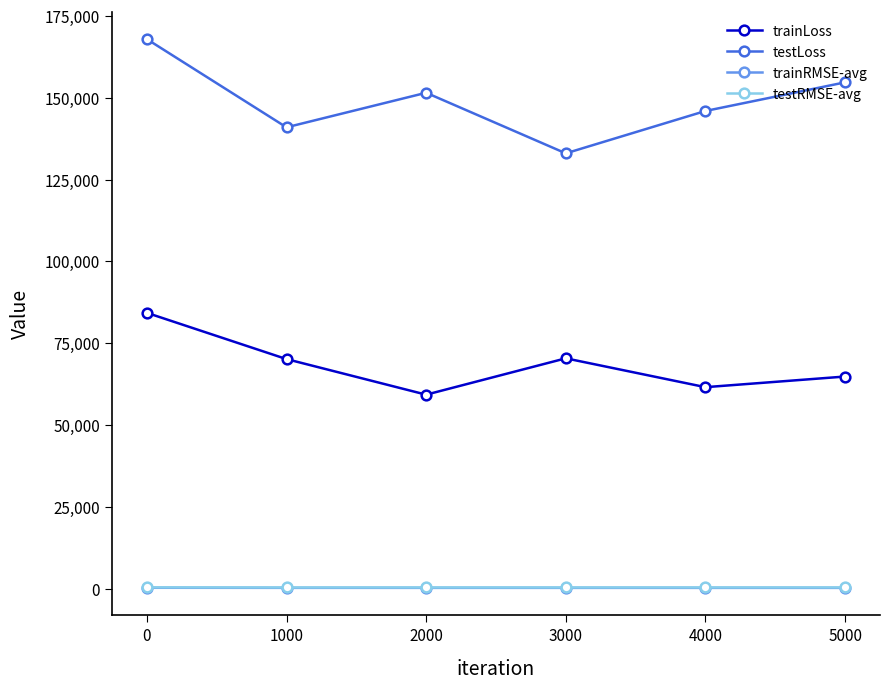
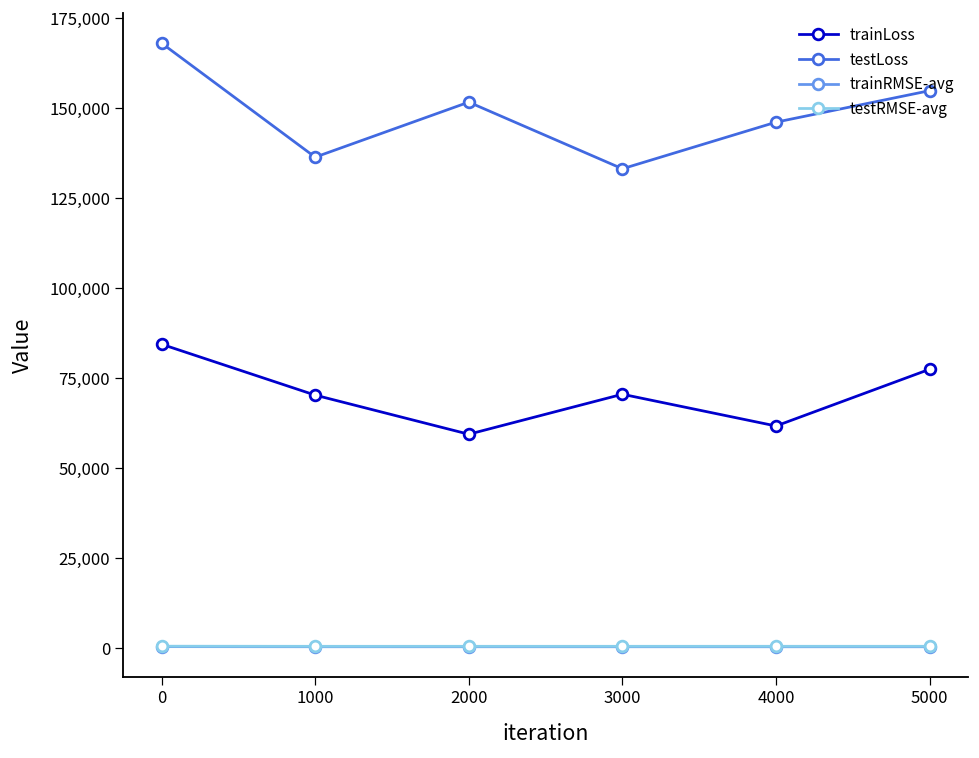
testLoss, 1000: 141,000 -> 136,000
trainLoss, 5000: 65,000 -> 77,000
